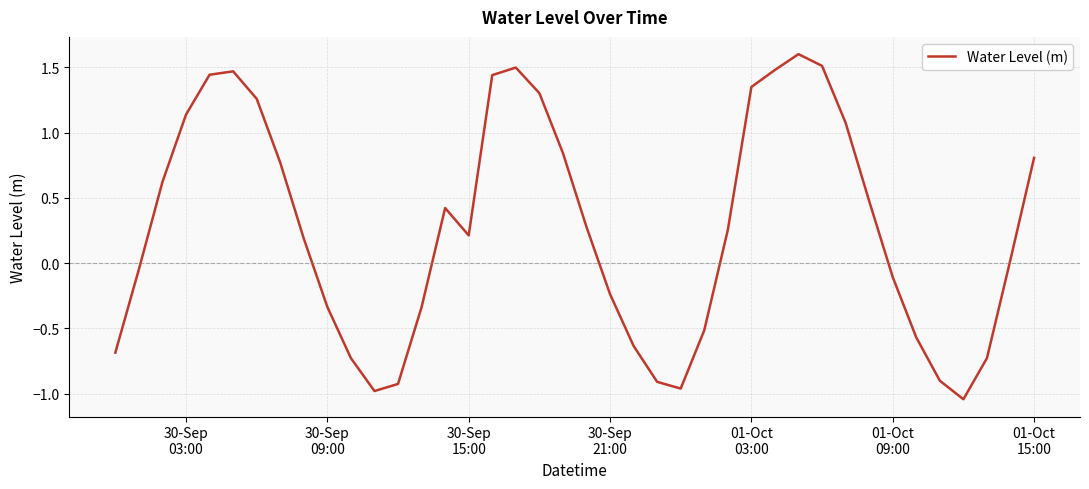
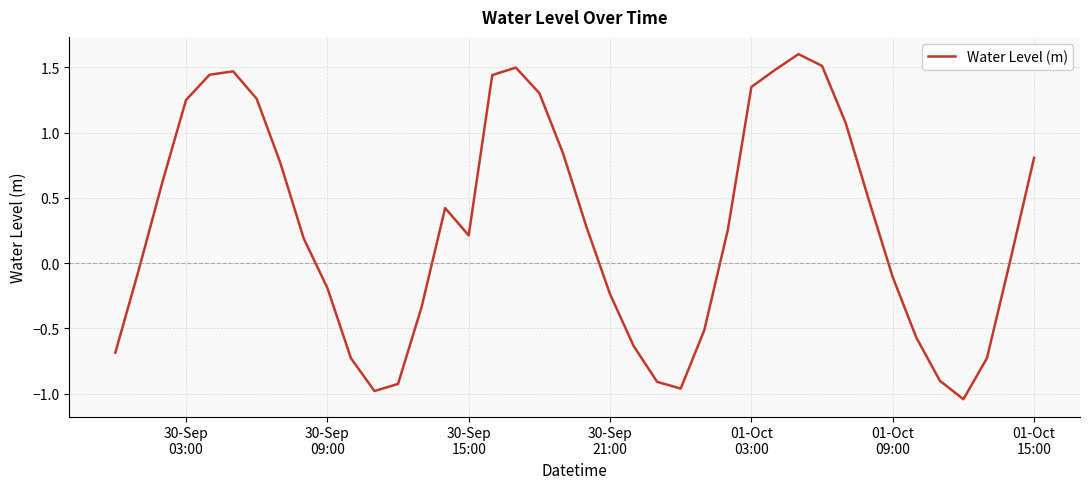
30-Sep 03:00: 1.14 -> 1.25
30-Sep 09:00: -0.34 -> -0.19
